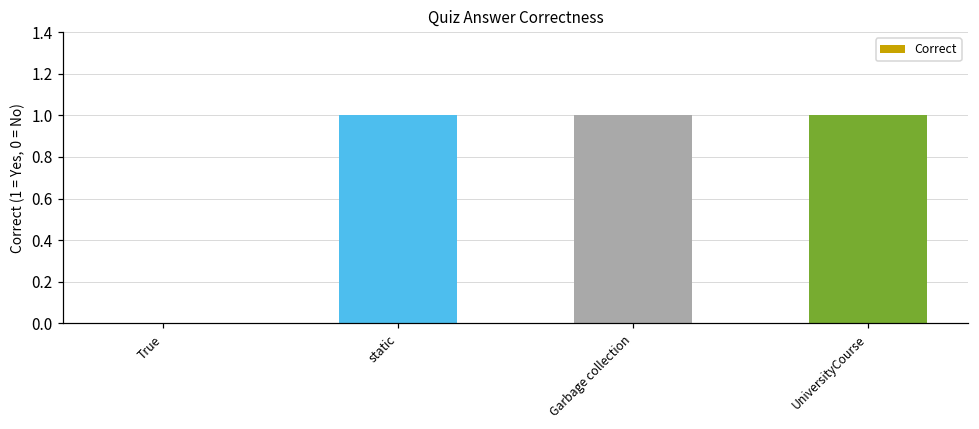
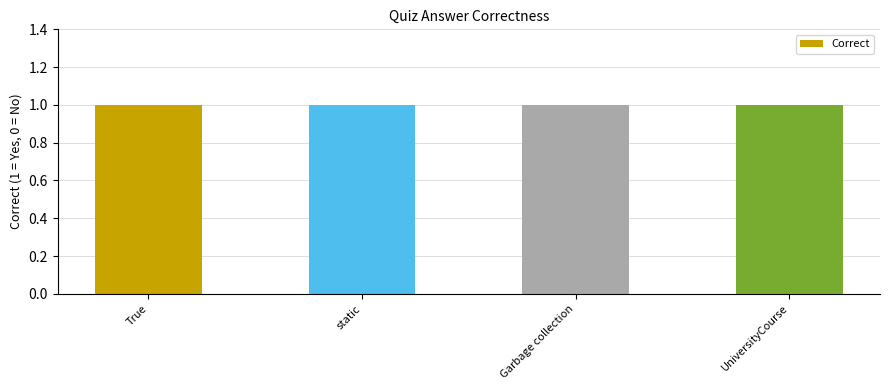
True: 0 -> 1
